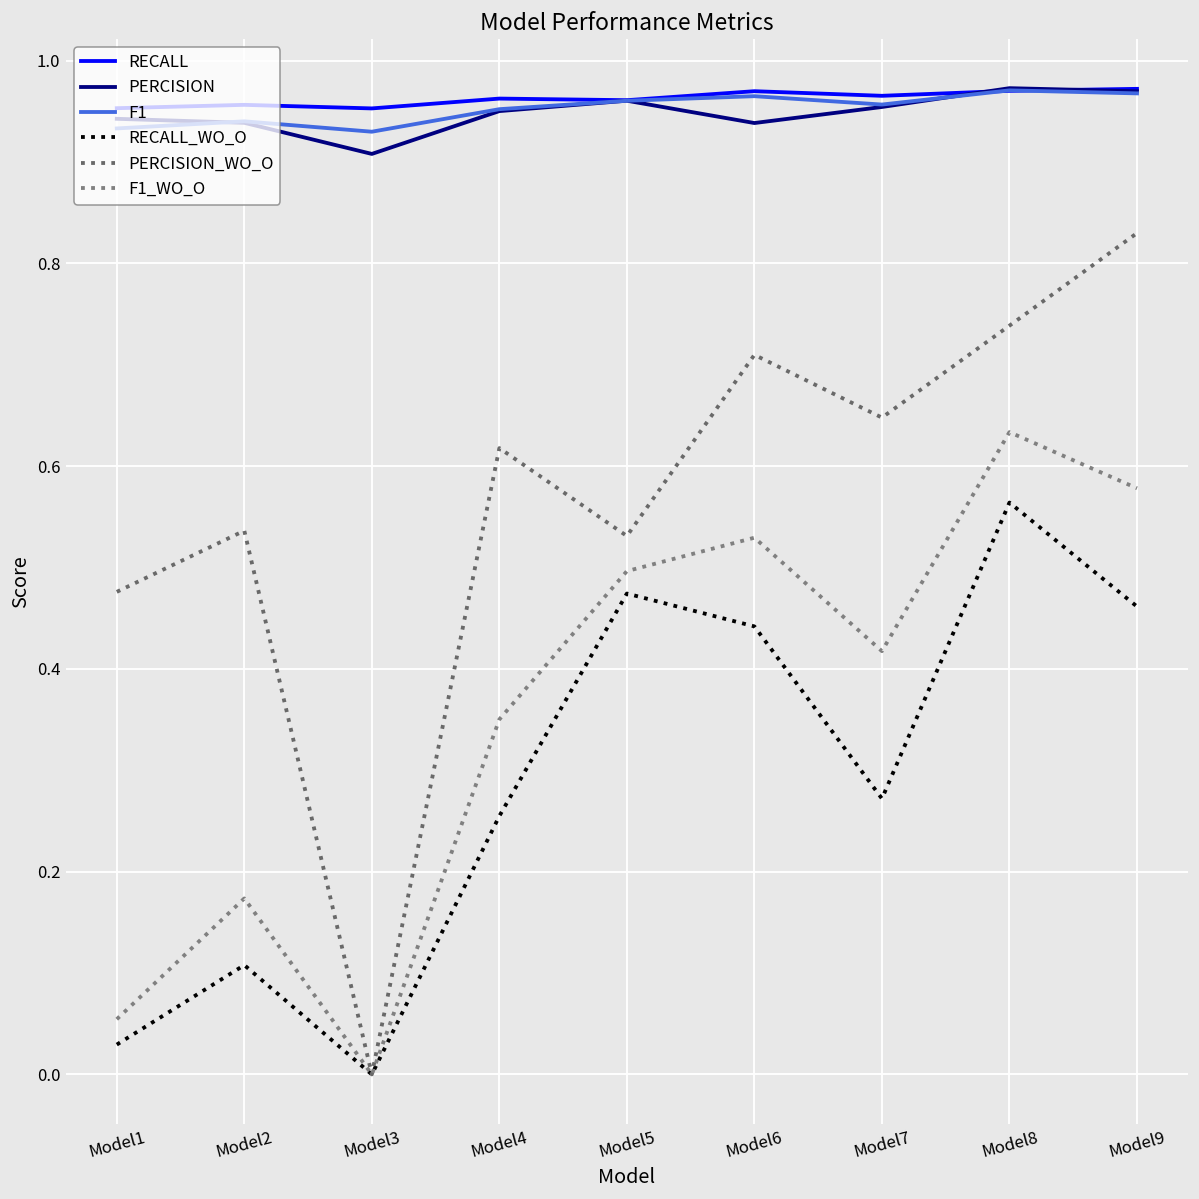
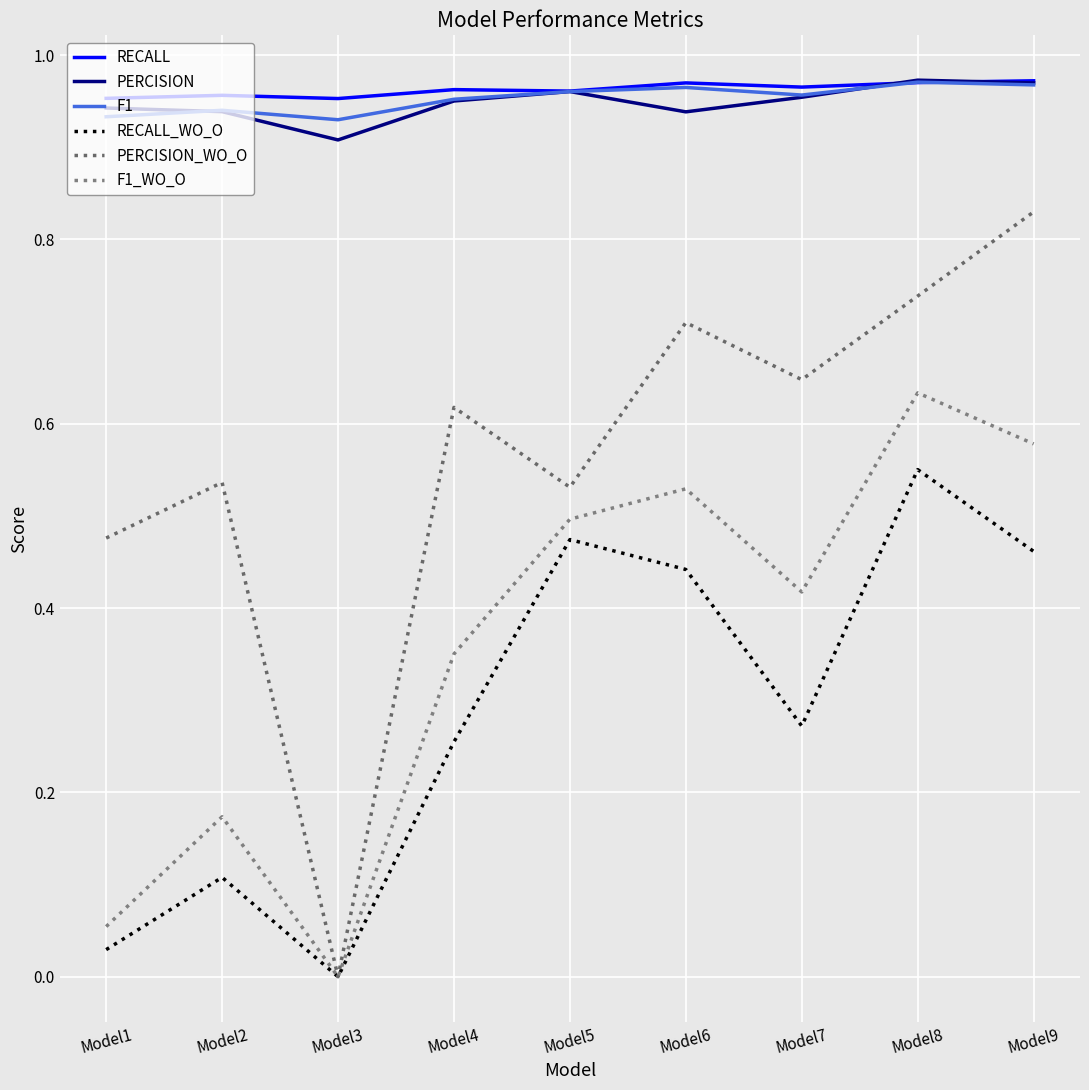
RECALL_WO_O, Model8: 0.56 -> 0.55
